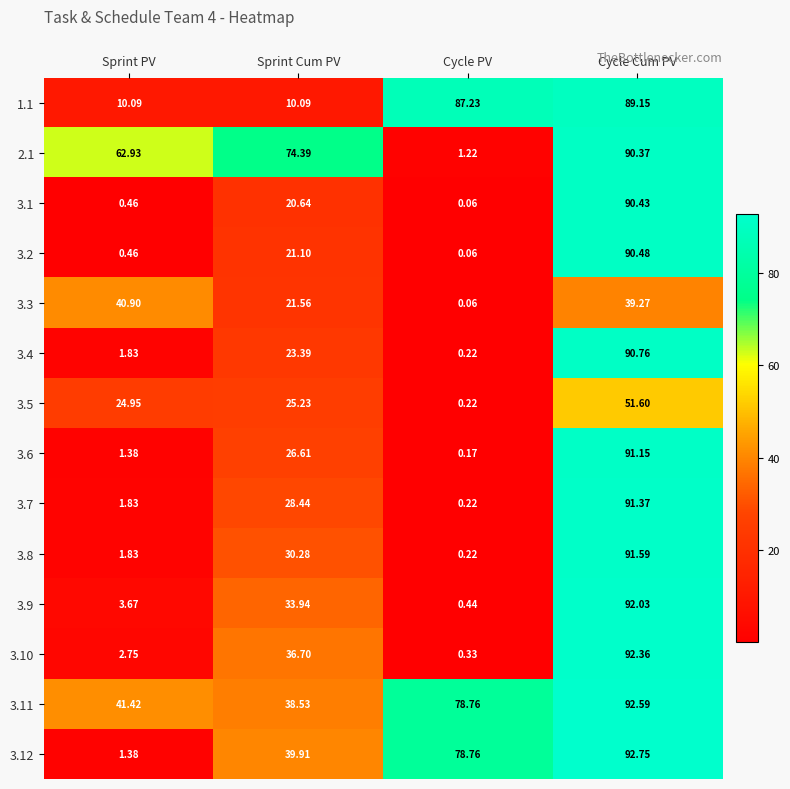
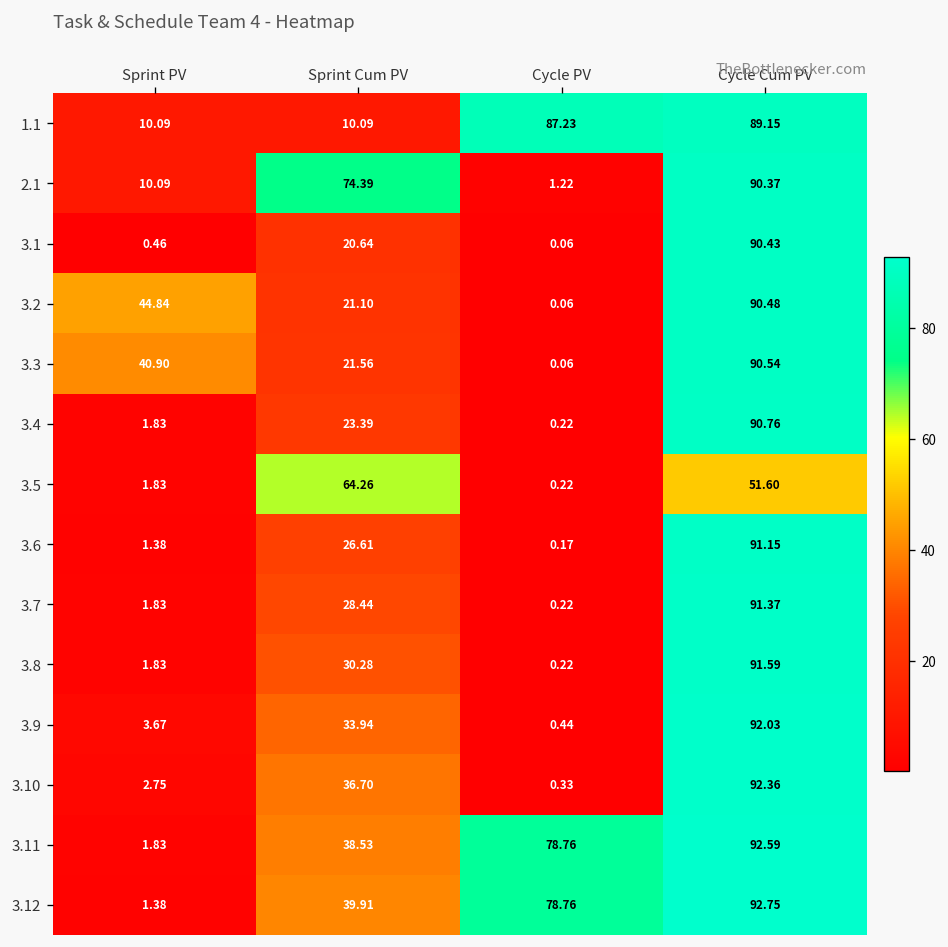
2.1, Sprint PV: 62.93 -> 10.09
3.2, Sprint PV: 0.46 -> 44.84
3.3, Cycle Cum PV: 39.27 -> 90.54
3.5, Sprint PV: 24.95 -> 1.83
3.5, Sprint Cum PV: 25.23 -> 64.26
3.11, Sprint PV: 41.42 -> 1.83
